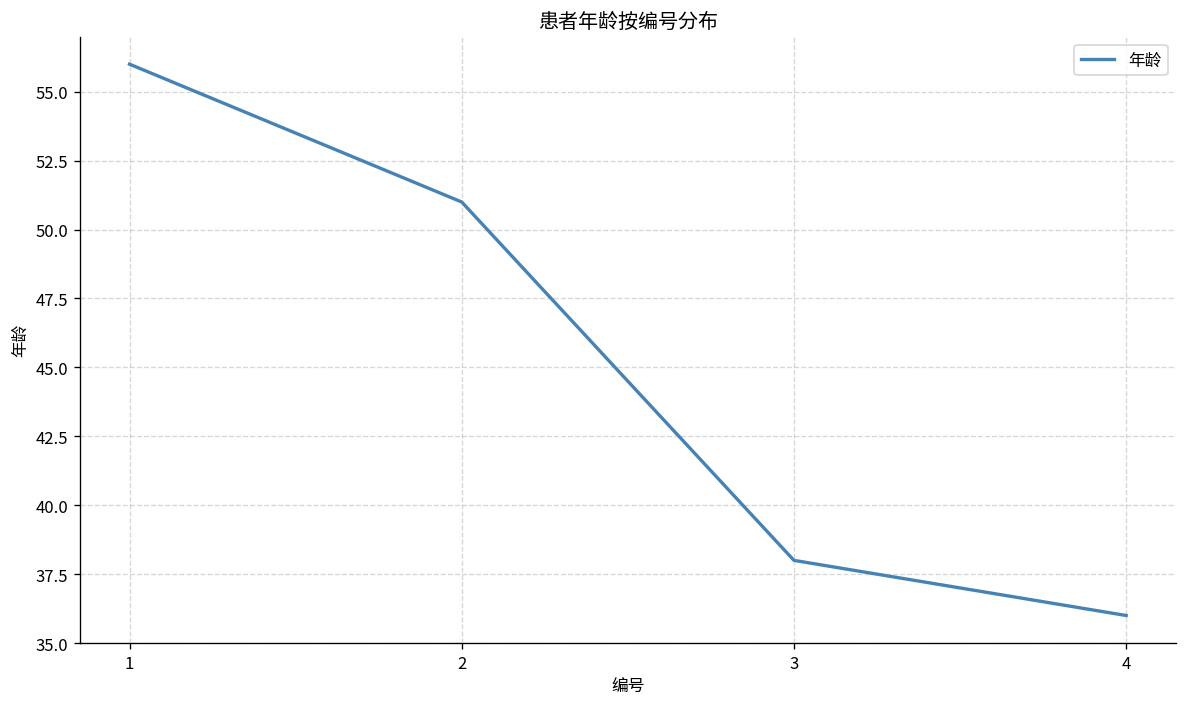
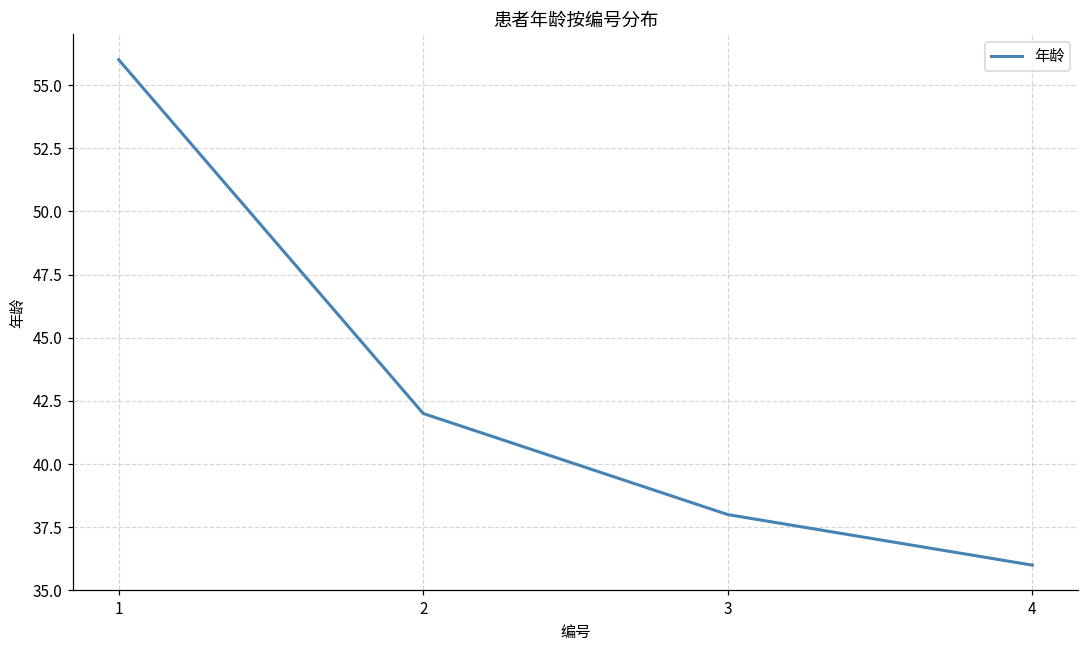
2: 51 -> 42
